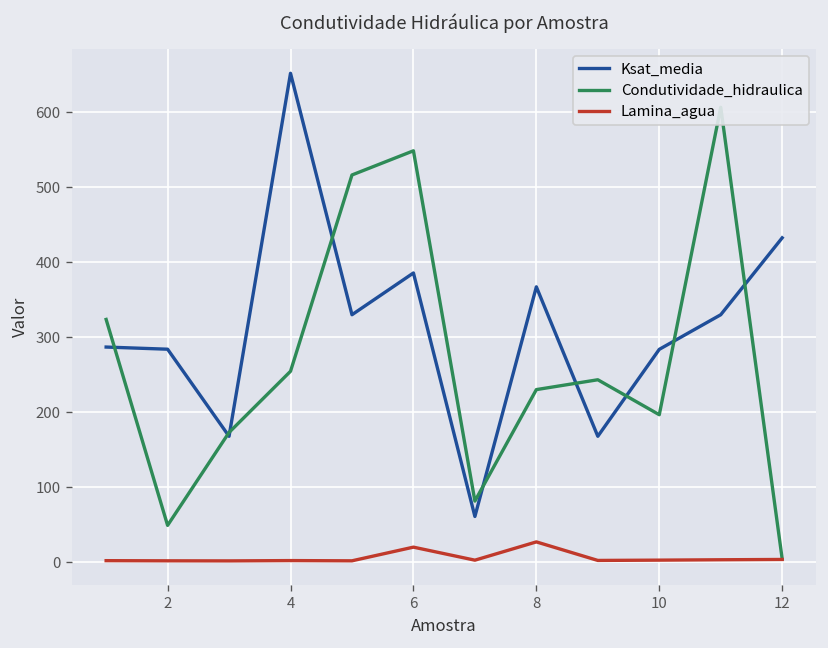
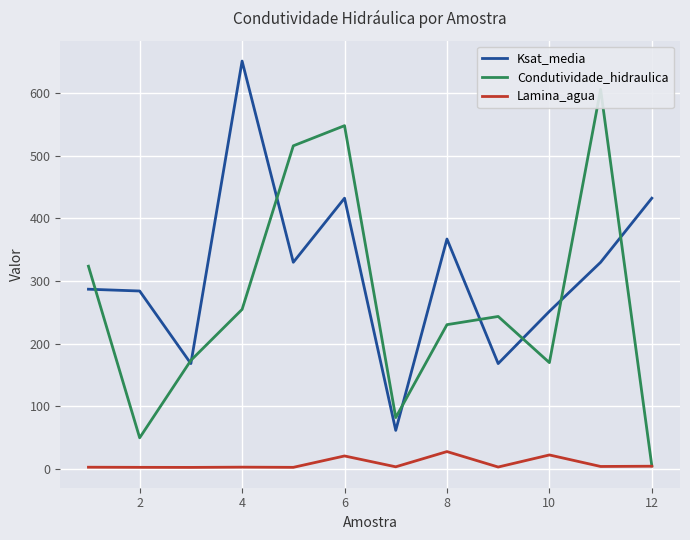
Ksat_media, 6: 390 -> 430
Ksat_media, 10: 280 -> 250
Condutividade_hidraulica, 10: 200 -> 170
Lamina_agua, 10: 0 -> 20
